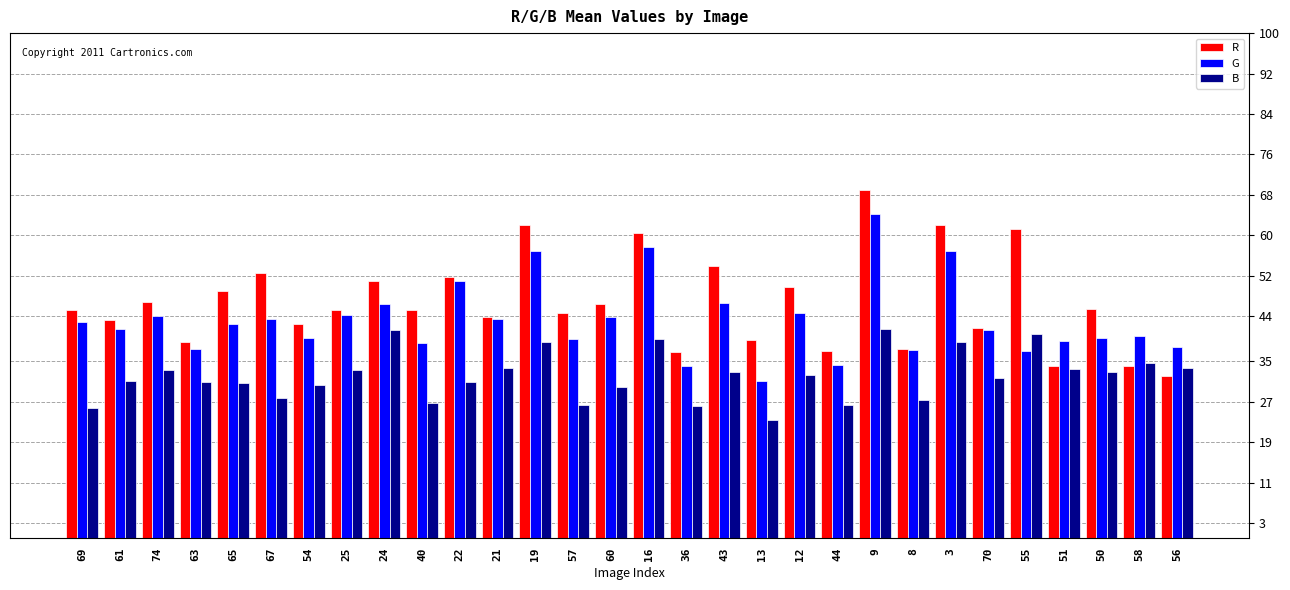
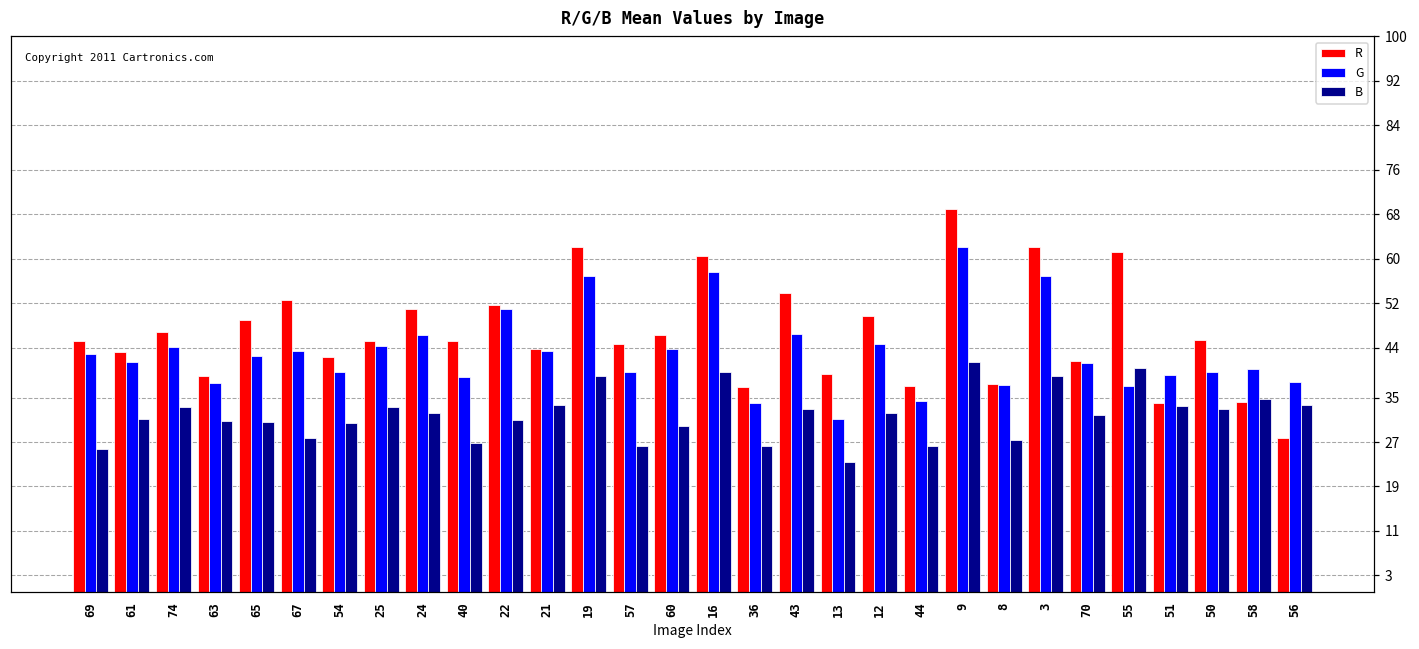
B, 24: 41 -> 32
G, 9: 64 -> 62
R, 56: 32 -> 28
